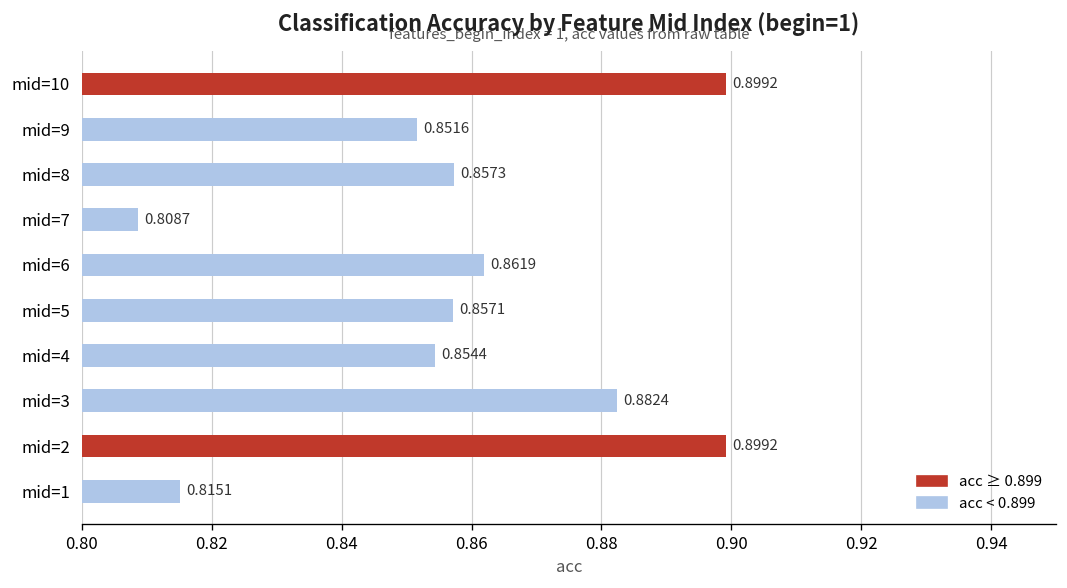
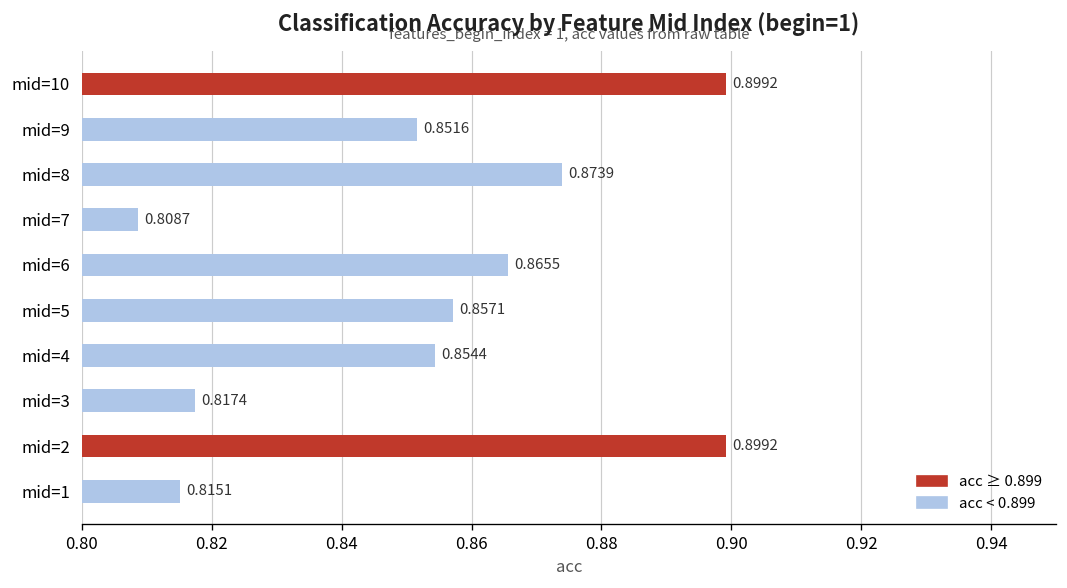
mid=8: 0.8573 -> 0.8739
mid=6: 0.8619 -> 0.8655
mid=3: 0.8824 -> 0.8174
